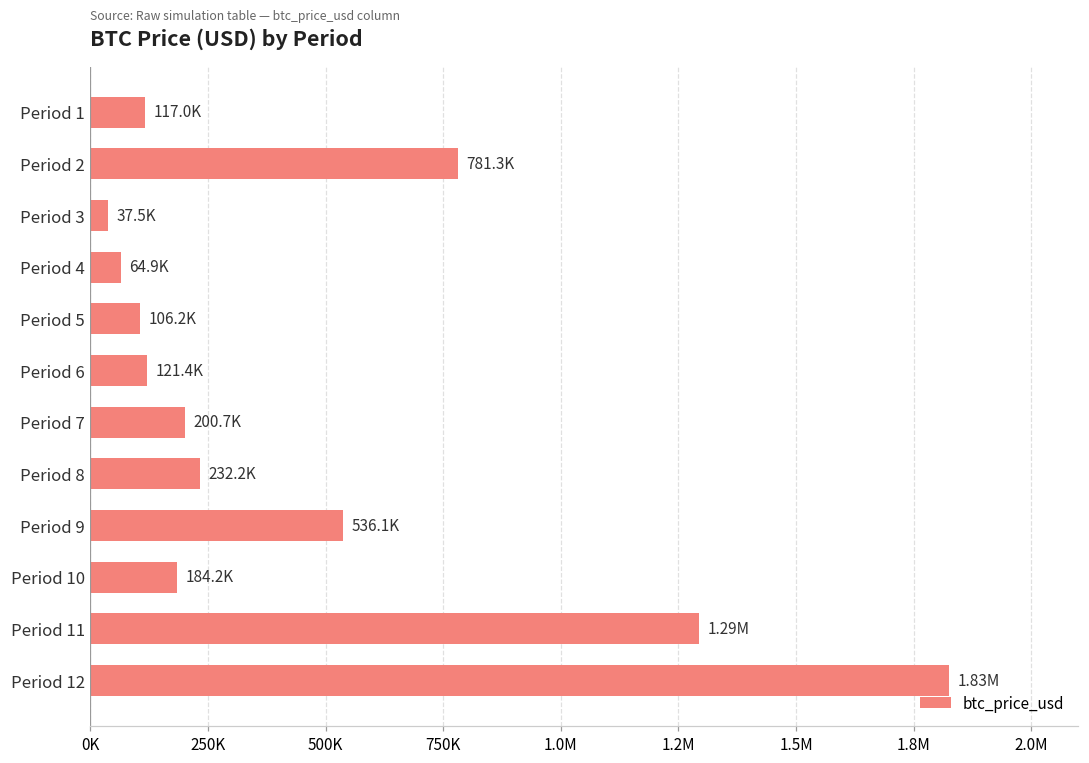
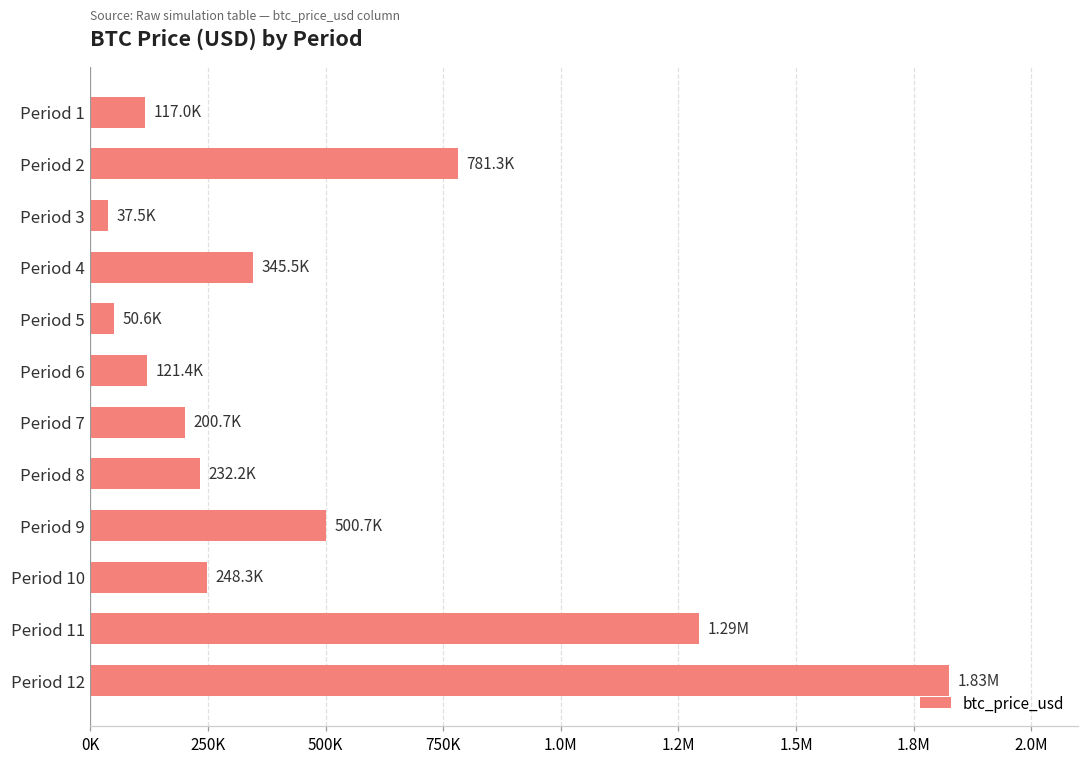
Period 4: 64.9K -> 345.5K
Period 5: 106.2K -> 50.6K
Period 9: 536.1K -> 500.7K
Period 10: 184.2K -> 248.3K
